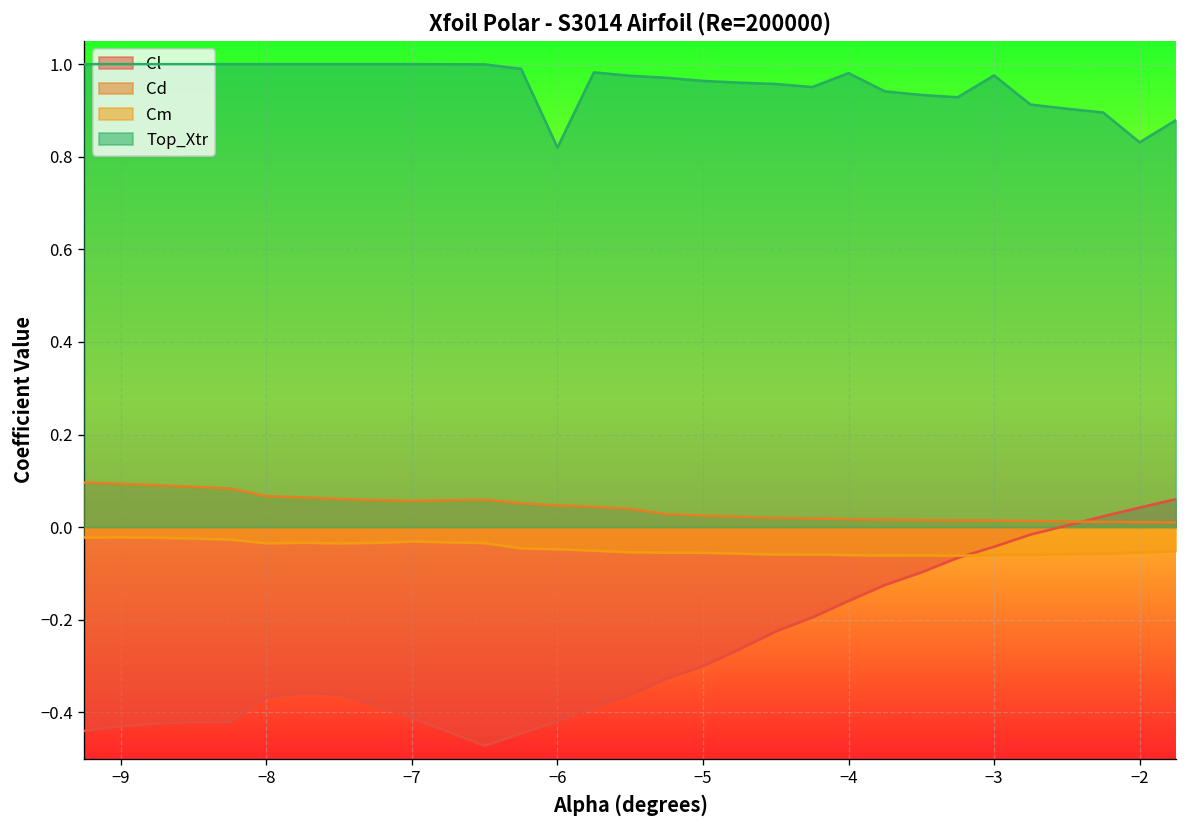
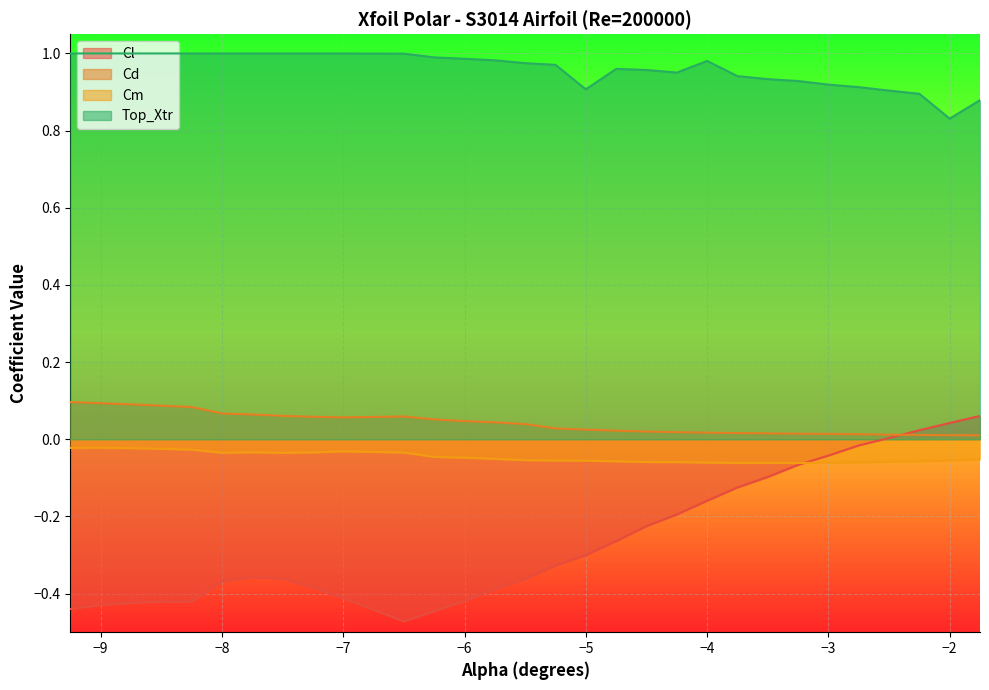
Top_Xtr, −6: 0.82 -> 0.99
Top_Xtr, −5: 0.96 -> 0.91
Top_Xtr, −3: 0.98 -> 0.92
